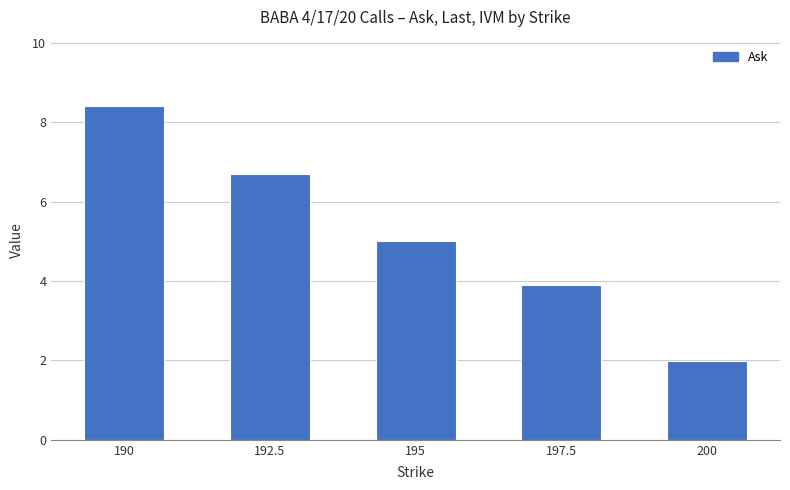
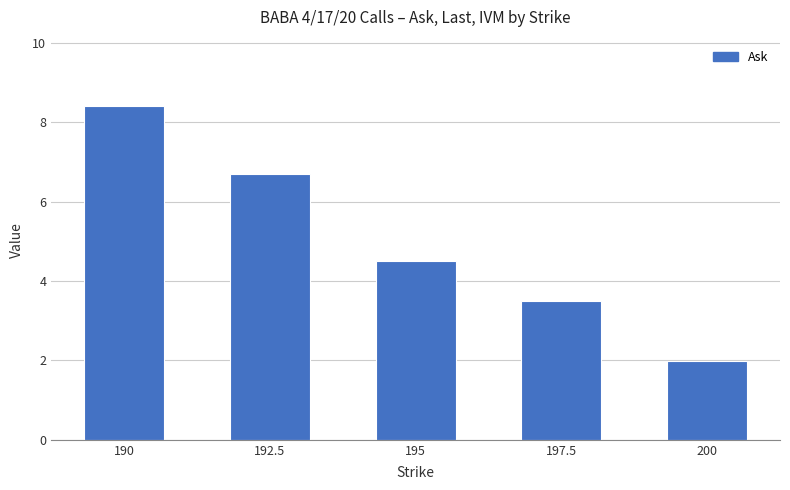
195: 5.0 -> 4.5
197.5: 3.9 -> 3.5
